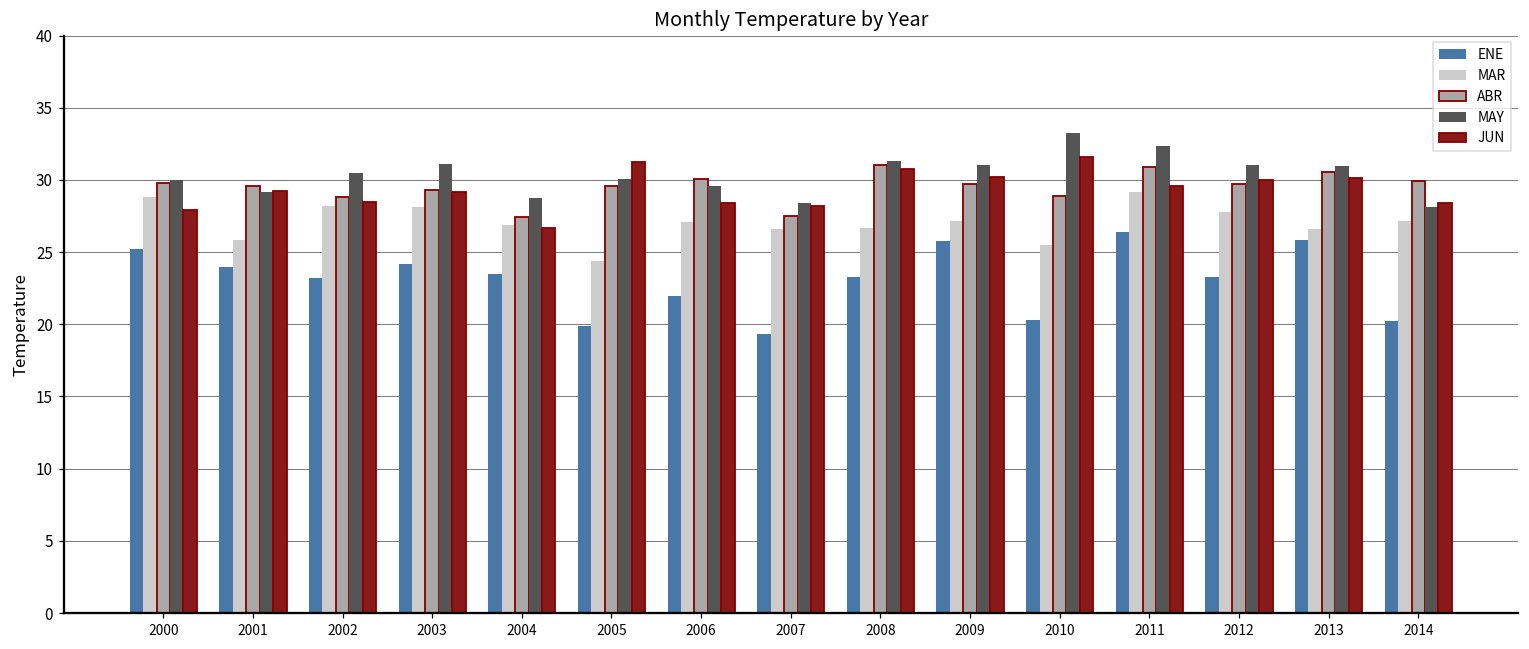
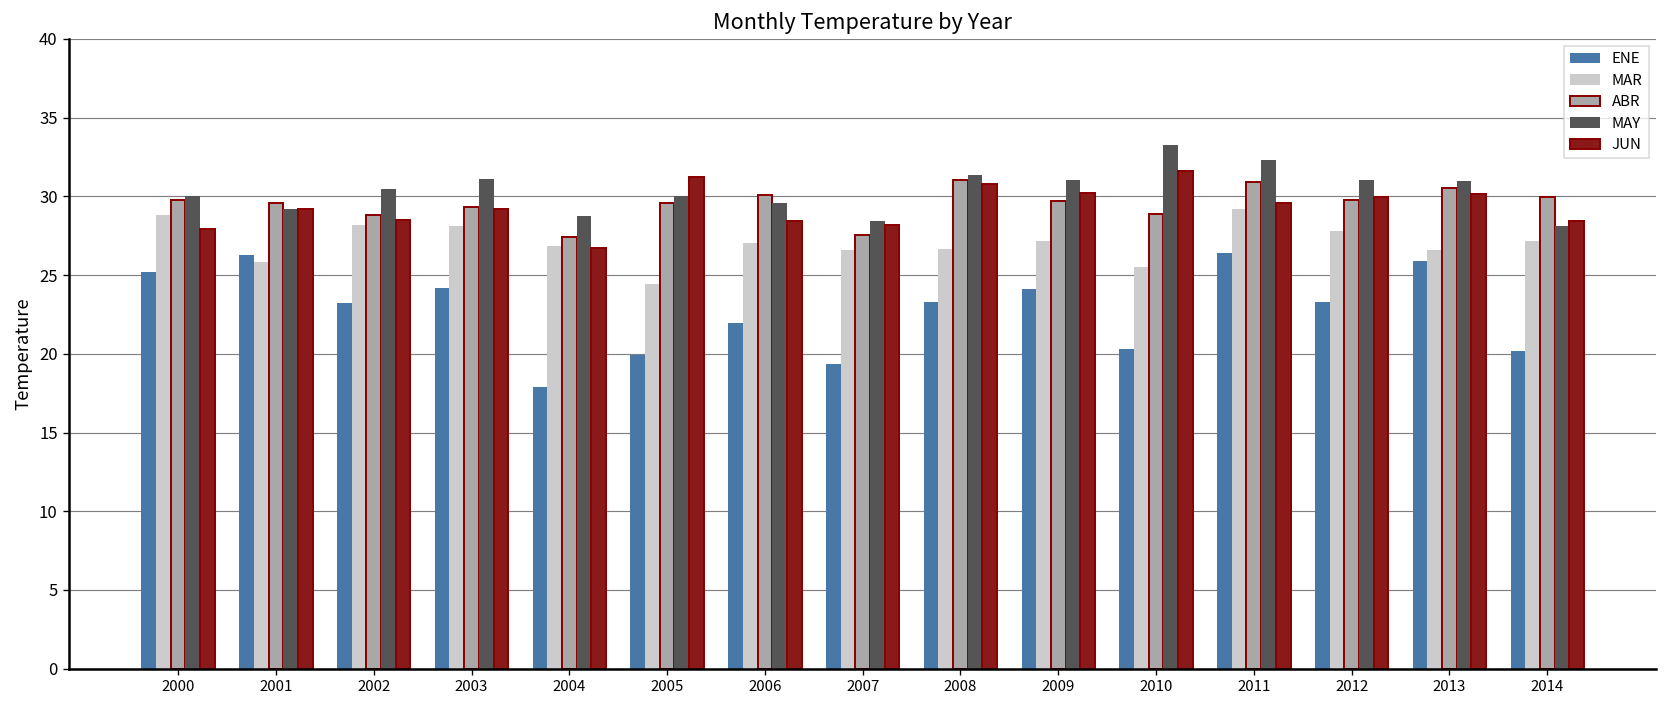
ENE, 2001: 24.0 -> 26.3
ENE, 2004: 23.5 -> 17.9
ENE, 2009: 25.8 -> 24.1
